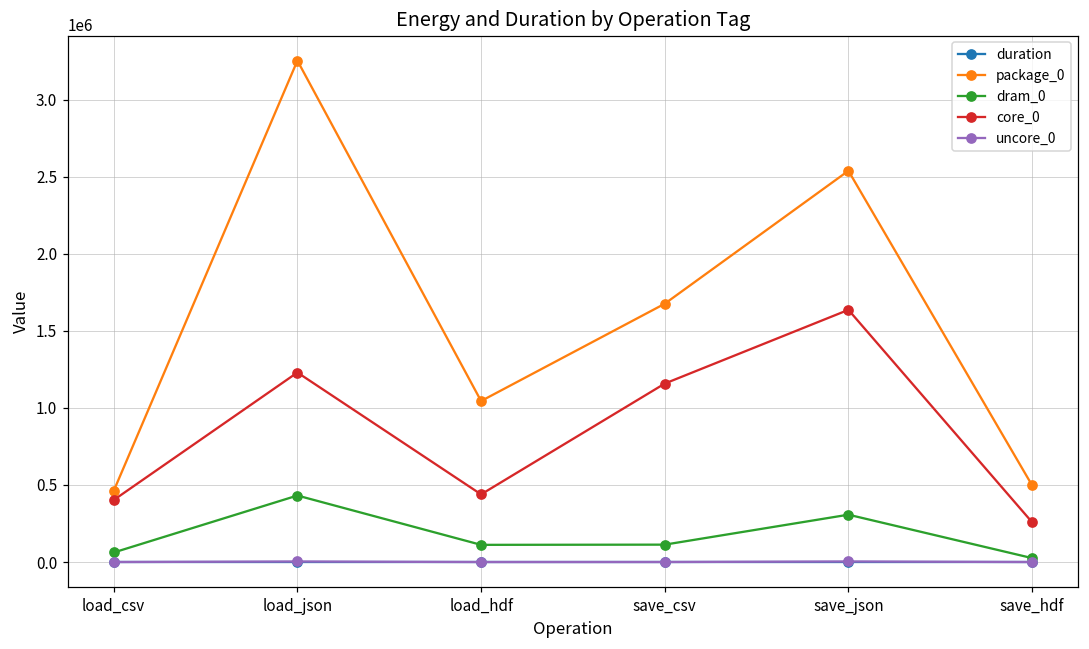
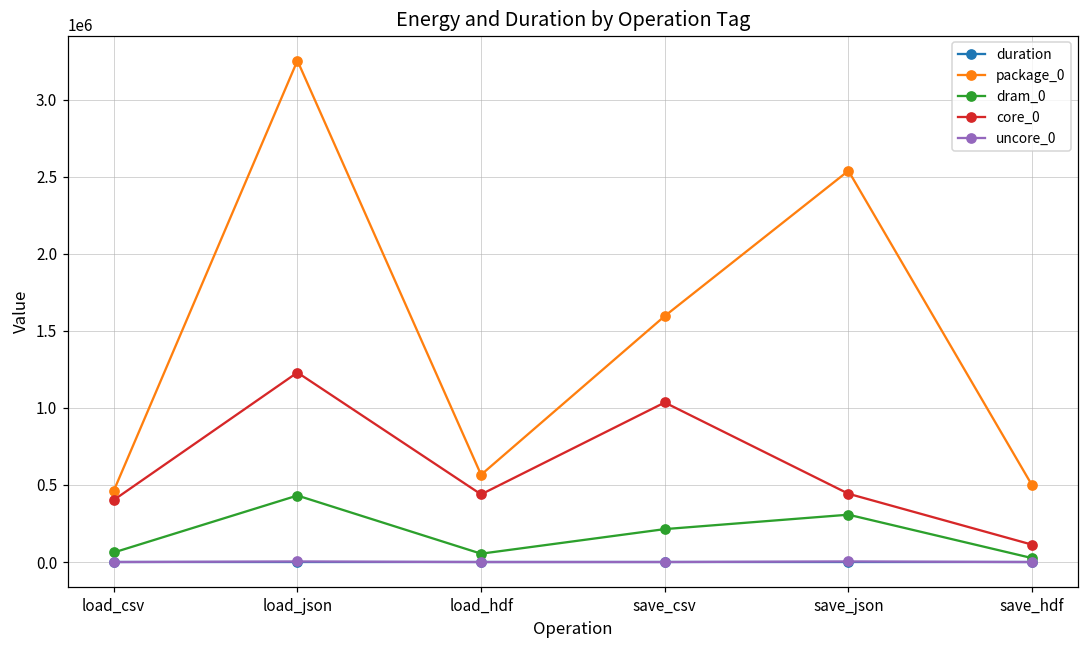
package_0, load_hdf: 1040000 -> 570000
dram_0, load_hdf: 110000 -> 50000
package_0, save_csv: 1680000 -> 1600000
dram_0, save_csv: 110000 -> 210000
core_0, save_csv: 1160000 -> 1040000
core_0, save_json: 1640000 -> 440000
core_0, save_hdf: 260000 -> 110000
